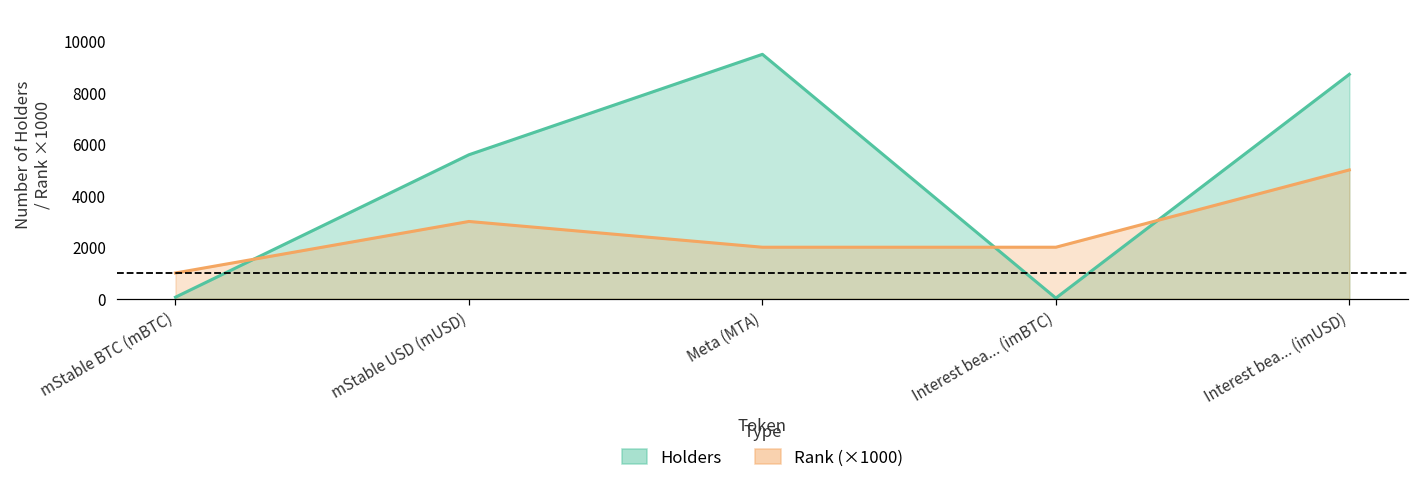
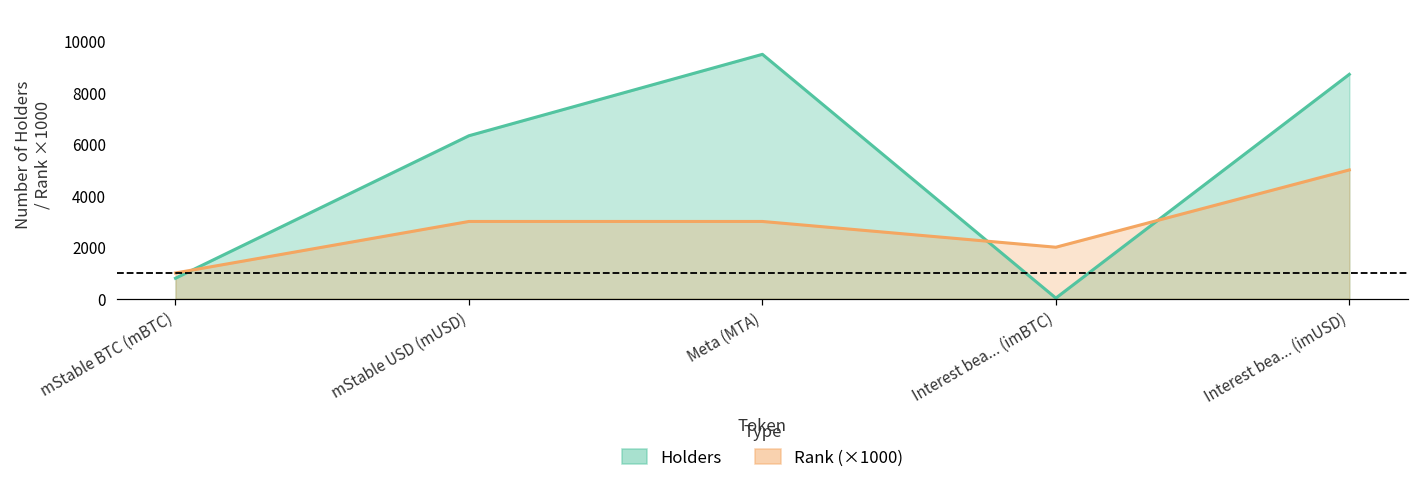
Holders, mStable BTC (mBTC): 100 -> 800
Holders, mStable USD (mUSD): 5600 -> 6300
Rank (×1000), Meta (MTA): 2000 -> 3000
